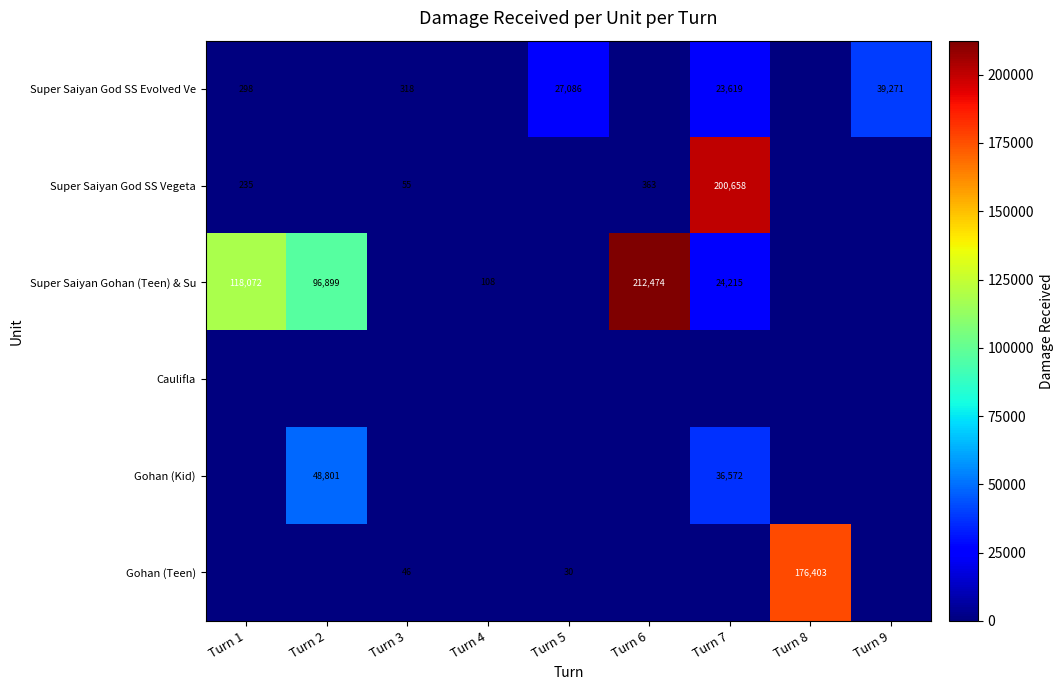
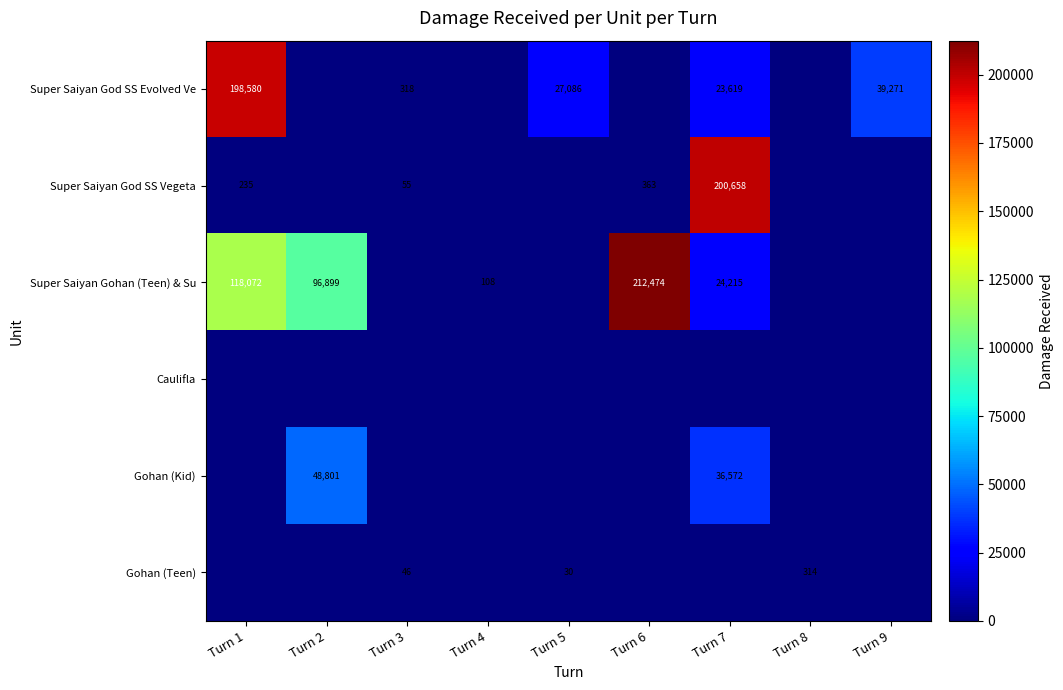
Super Saiyan God SS Evolved Ve, Turn 1: 298 -> 198,580
Gohan (Teen), Turn 8: 176,403 -> 314
